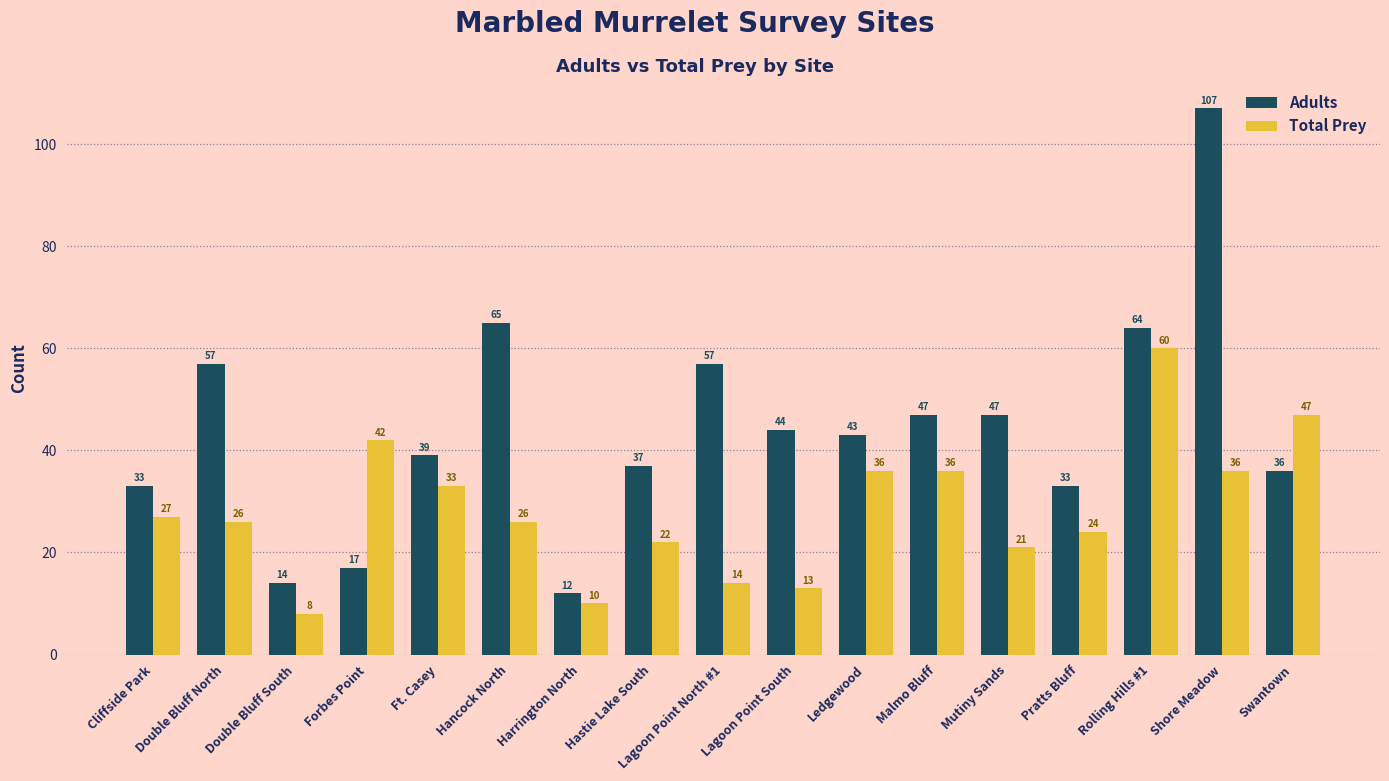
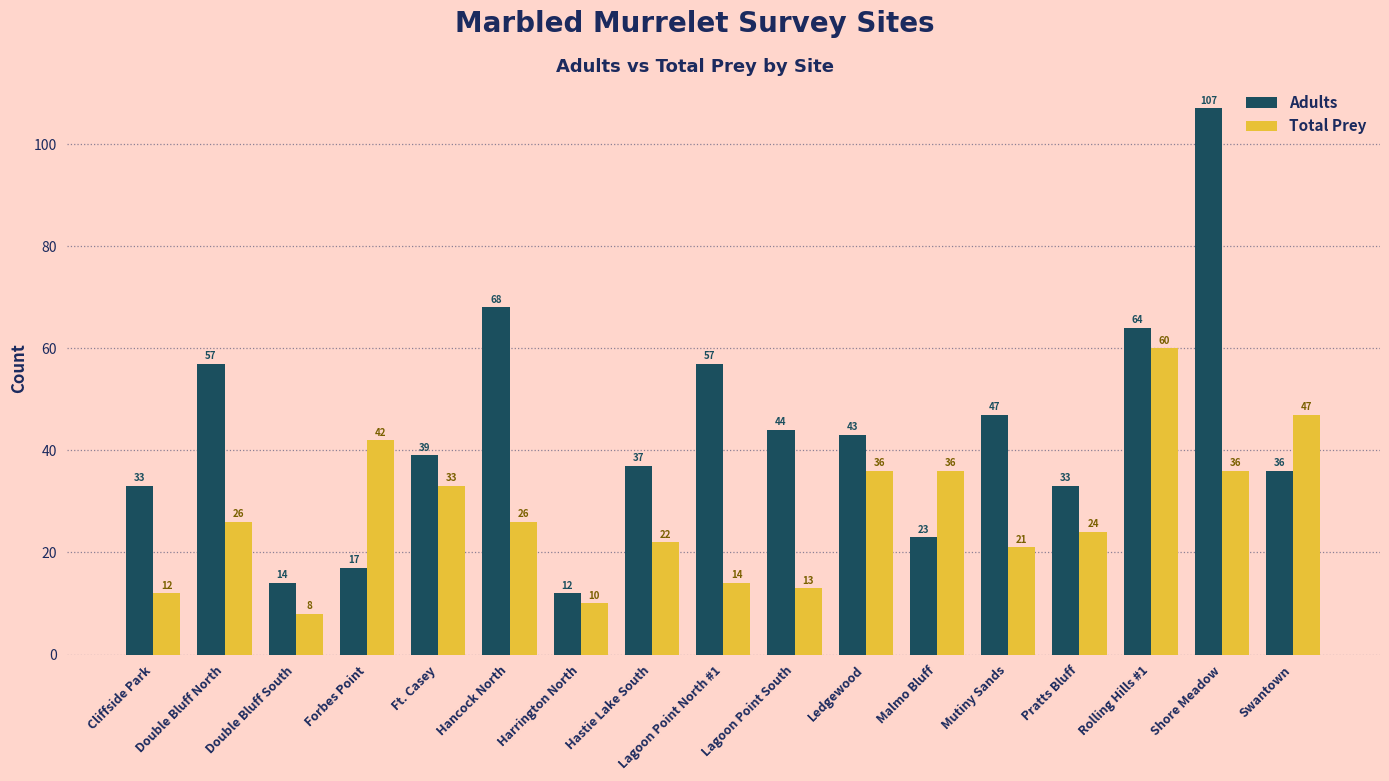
Total Prey, Cliffside Park: 27 -> 12
Adults, Hancock North: 65 -> 68
Adults, Malmo Bluff: 47 -> 23
